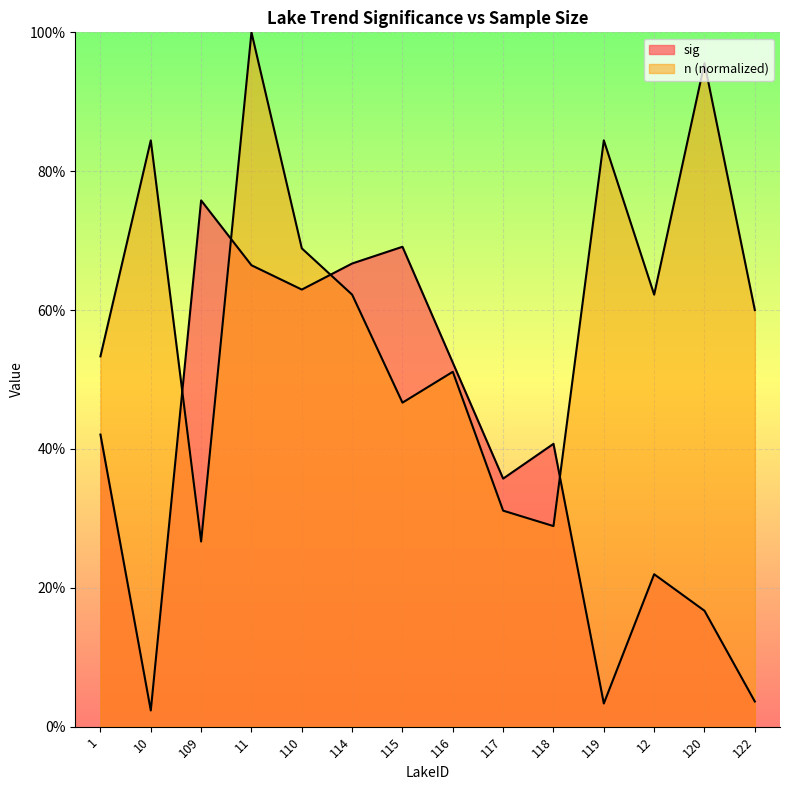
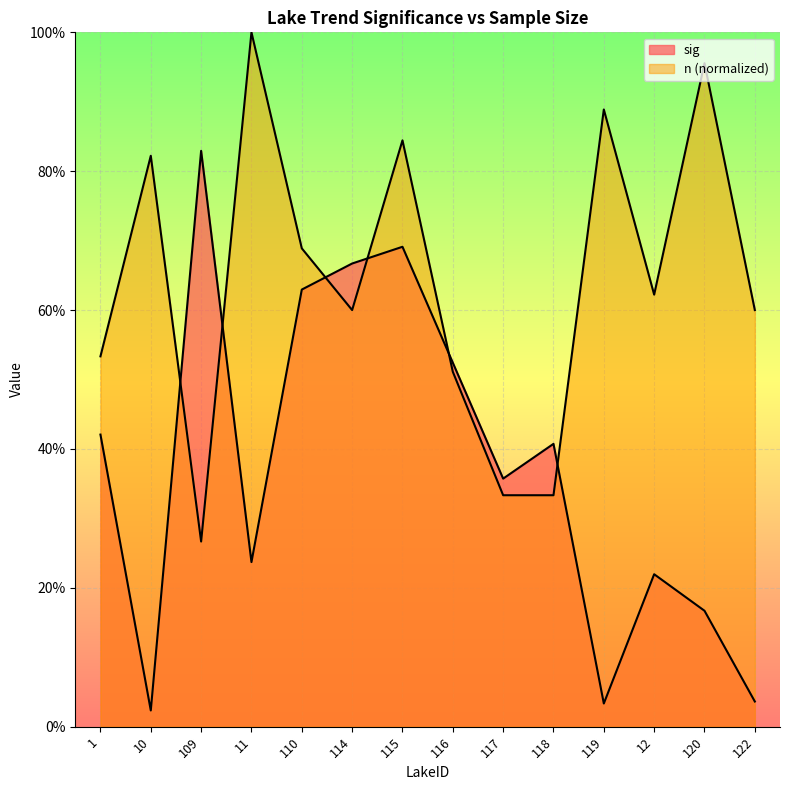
n (normalized), 10: 84% -> 82%
sig, 109: 76% -> 83%
sig, 11: 66% -> 24%
n (normalized), 114: 62% -> 60%
n (normalized), 115: 47% -> 84%
n (normalized), 117: 31% -> 33%
n (normalized), 118: 29% -> 33%
n (normalized), 119: 84% -> 89%
